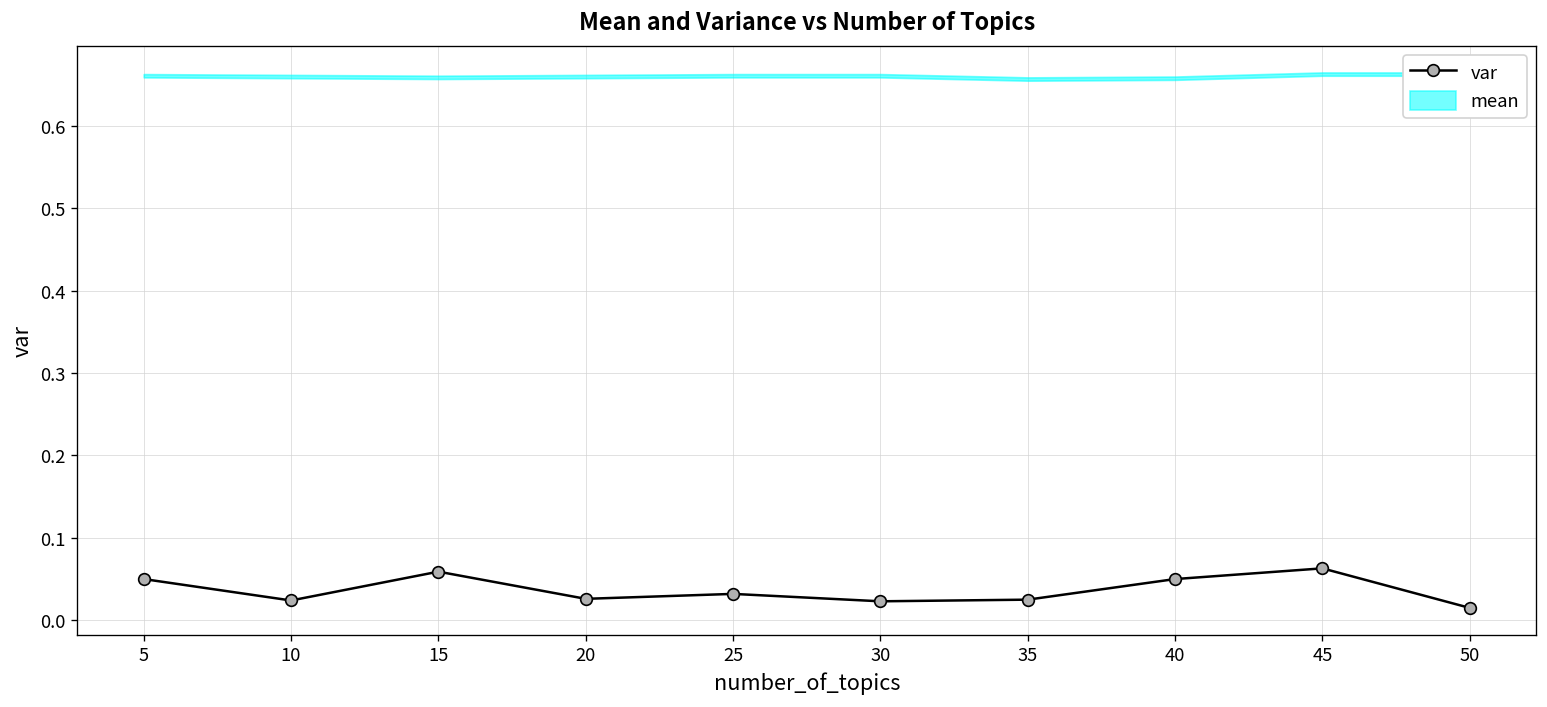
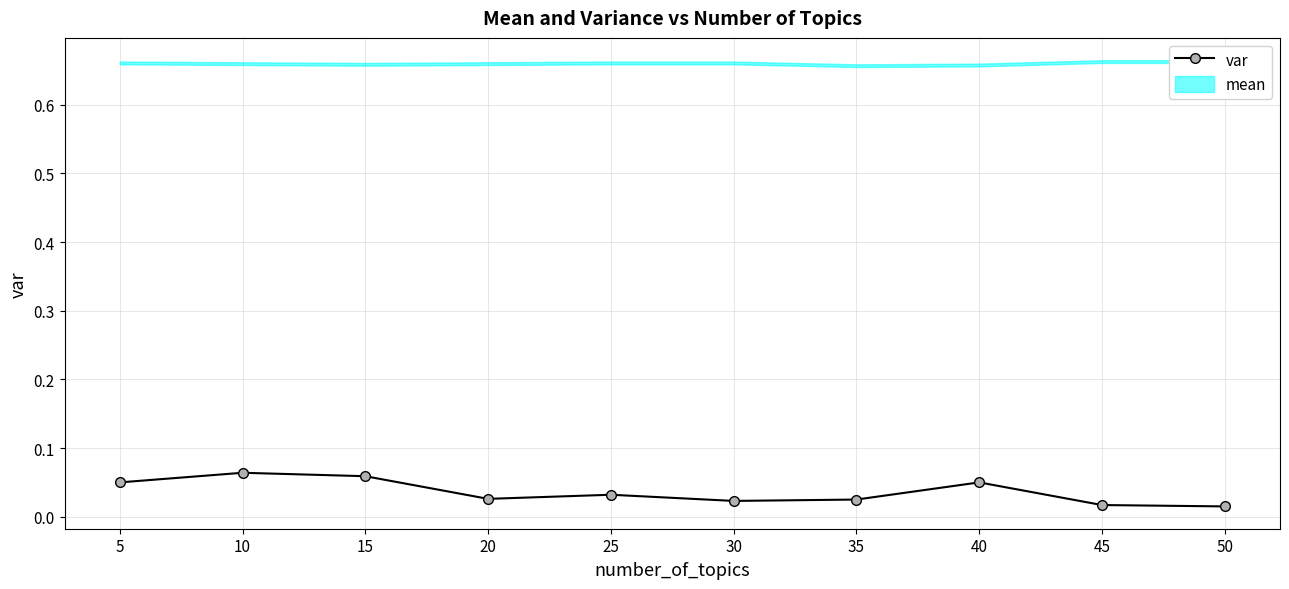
var, 10: 0.02 -> 0.06
var, 45: 0.06 -> 0.02
